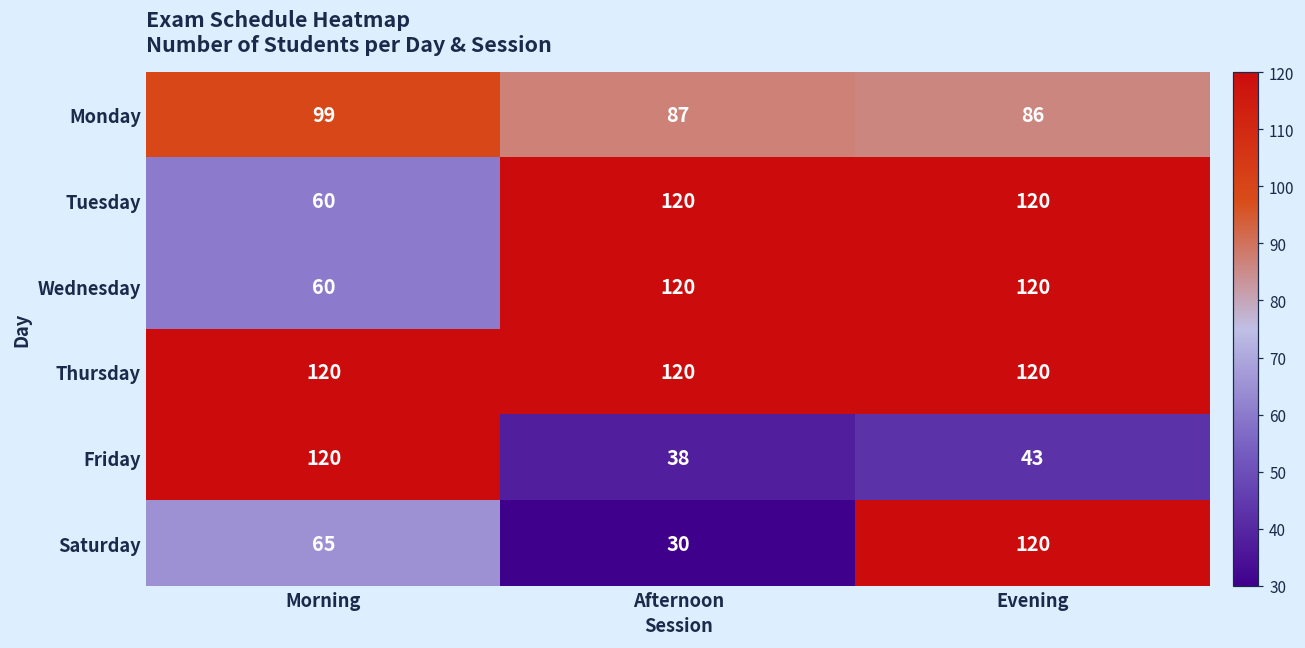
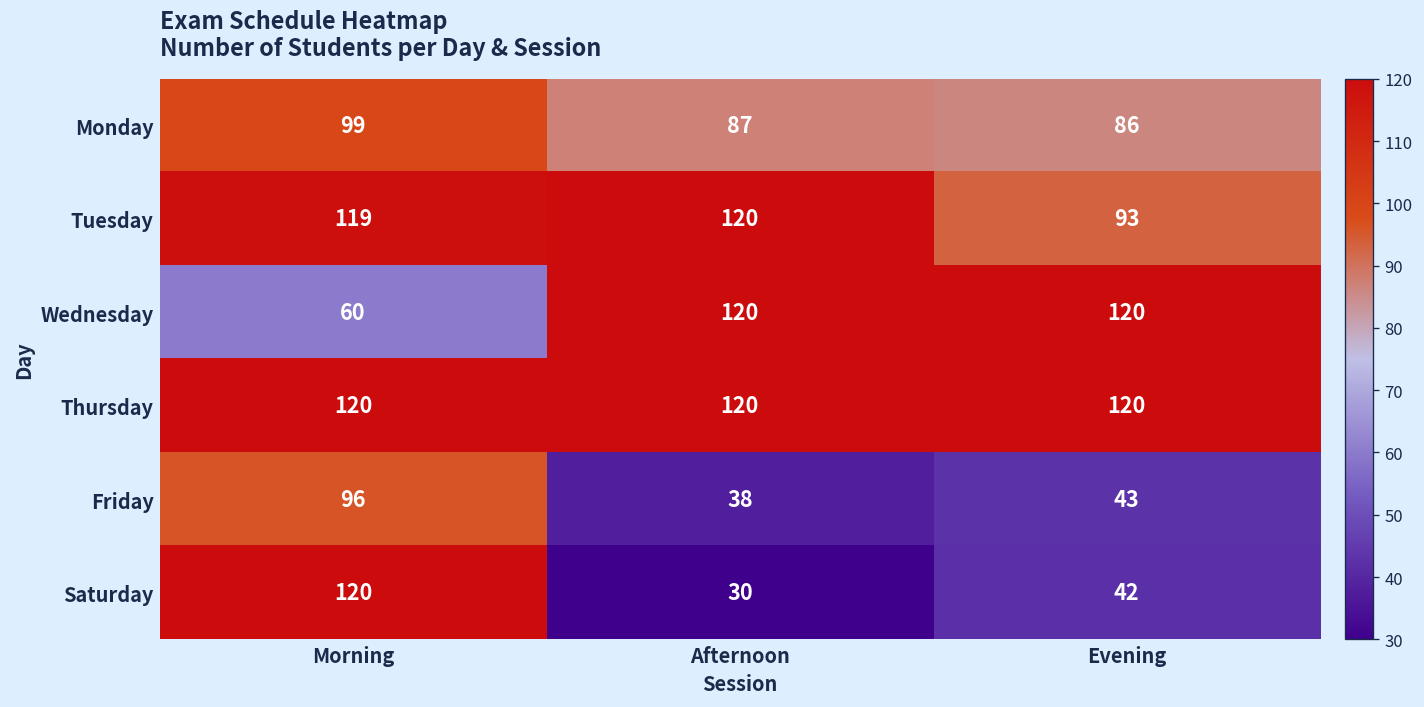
Tuesday, Morning: 60 -> 119
Tuesday, Evening: 120 -> 93
Friday, Morning: 120 -> 96
Saturday, Morning: 65 -> 120
Saturday, Evening: 120 -> 42
